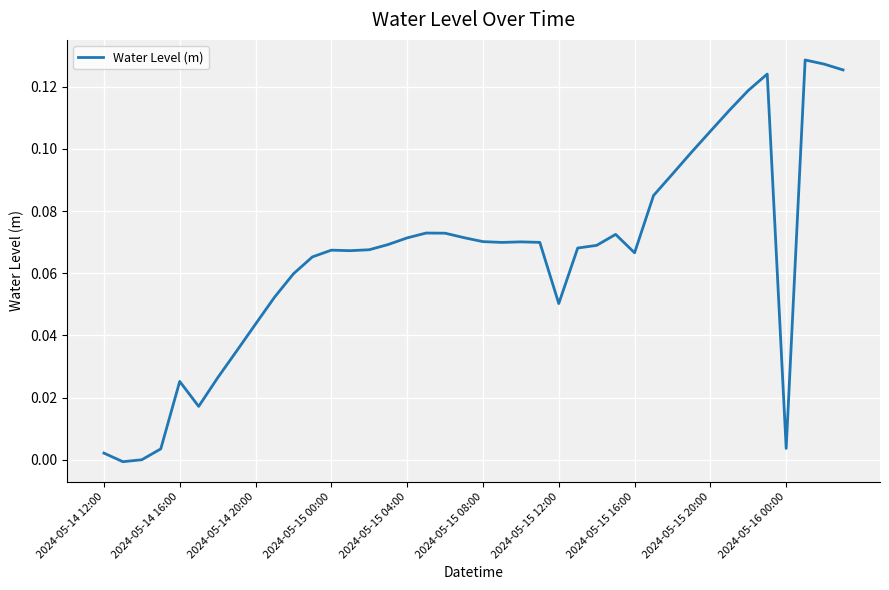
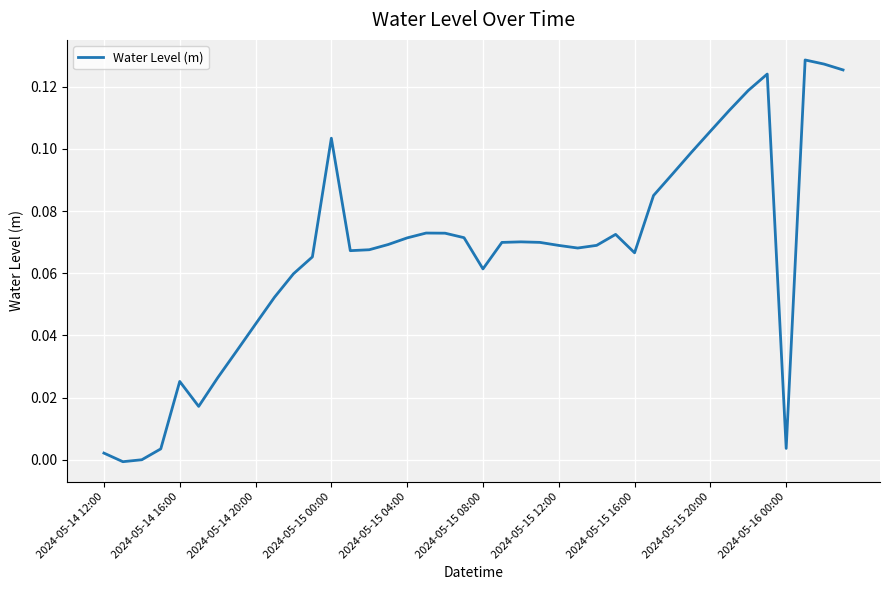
2024-05-15 00:00: 0.067 -> 0.103
2024-05-15 08:00: 0.070 -> 0.061
2024-05-15 12:00: 0.050 -> 0.069
